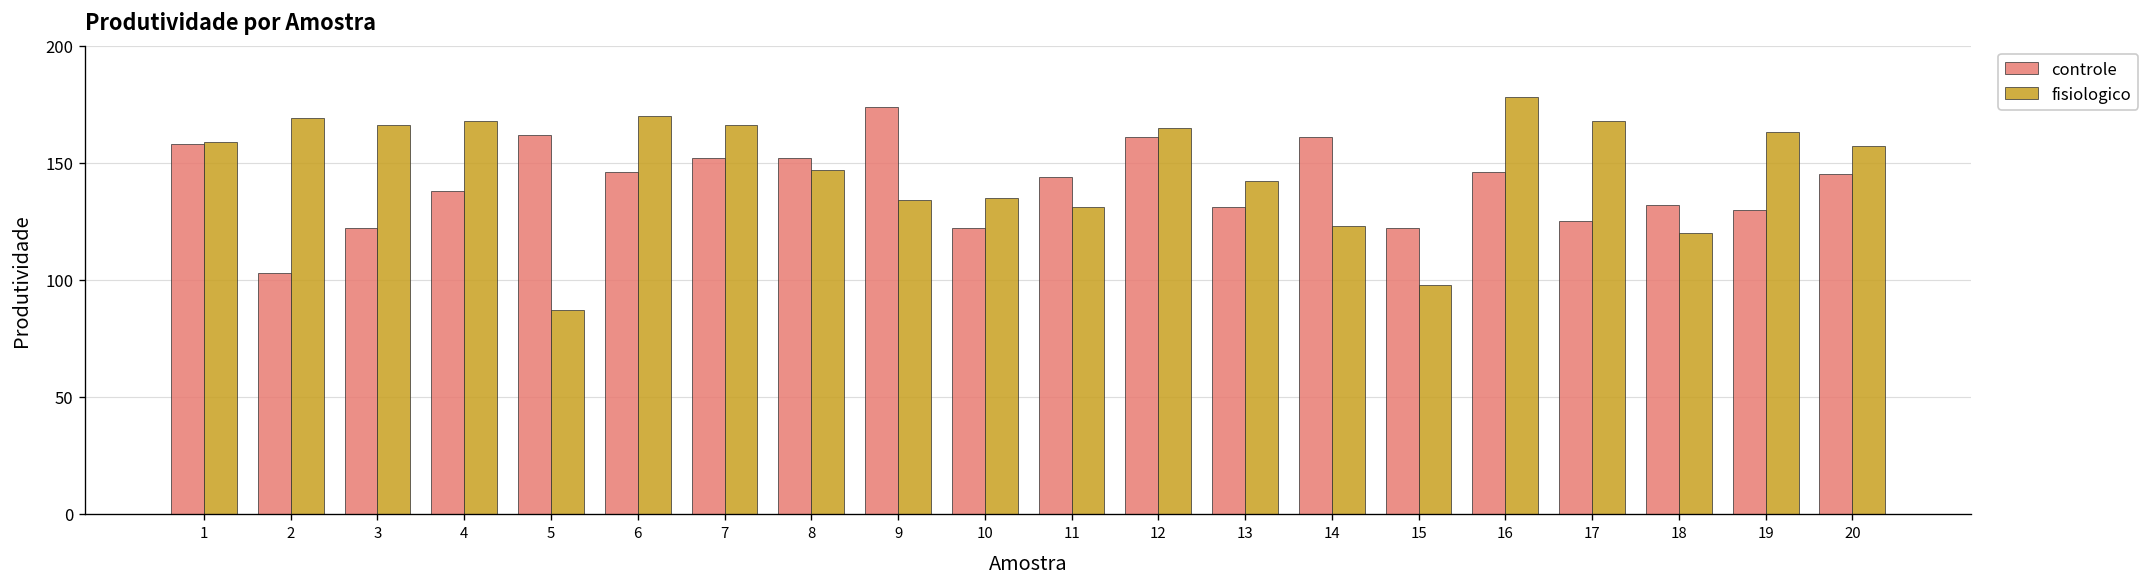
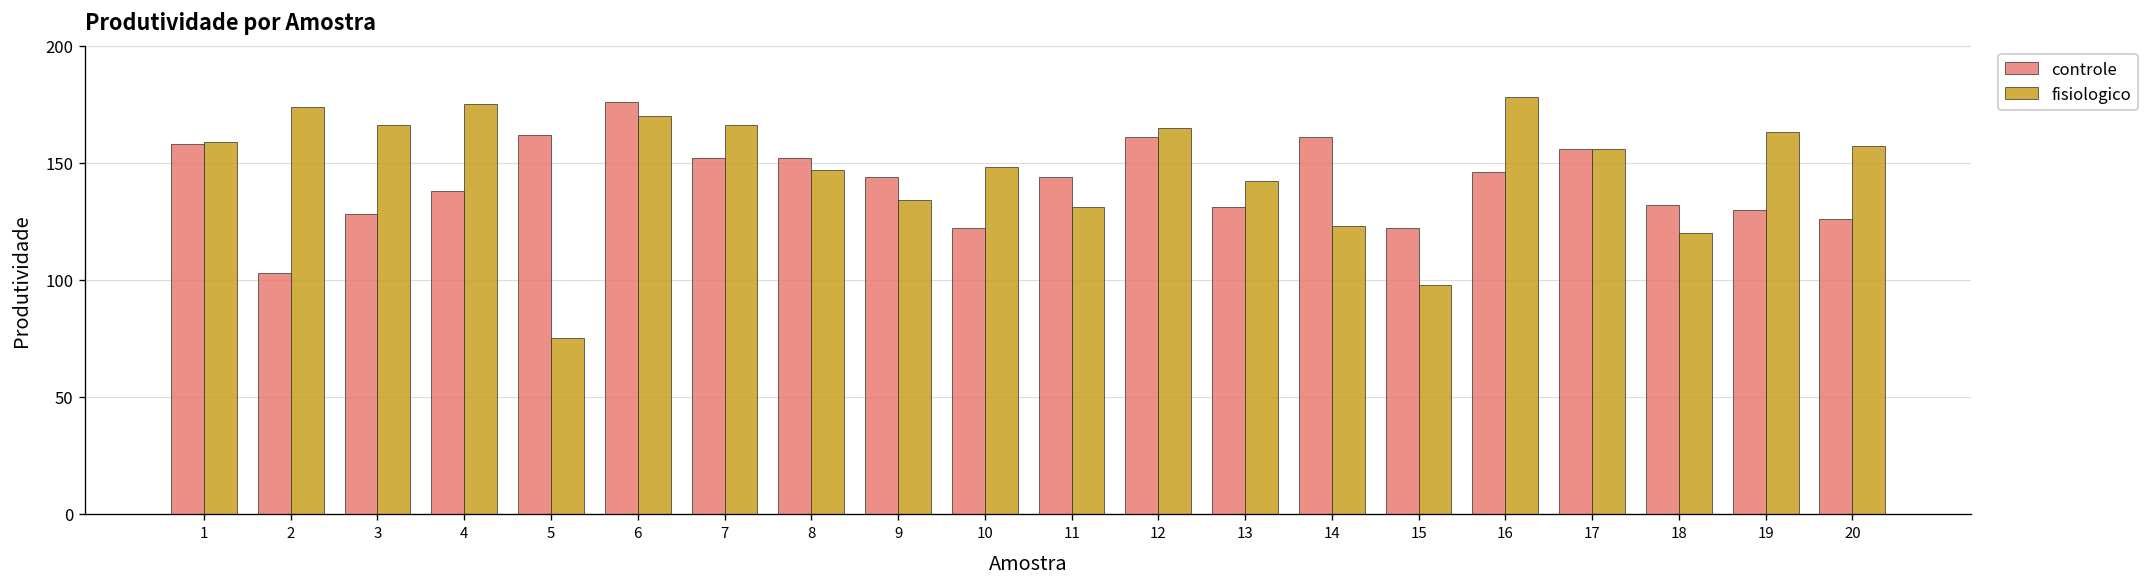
fisiologico, 2: 169 -> 174
controle, 3: 122 -> 128
fisiologico, 4: 168 -> 175
fisiologico, 5: 87 -> 75
controle, 6: 146 -> 176
controle, 9: 174 -> 144
fisiologico, 10: 135 -> 148
controle, 17: 125 -> 156
fisiologico, 17: 168 -> 156
controle, 20: 145 -> 126
